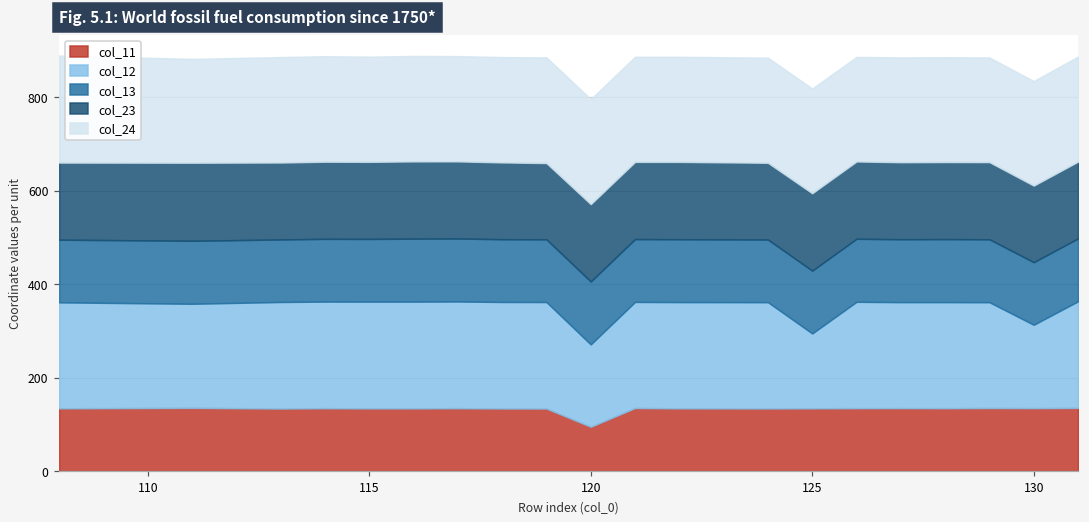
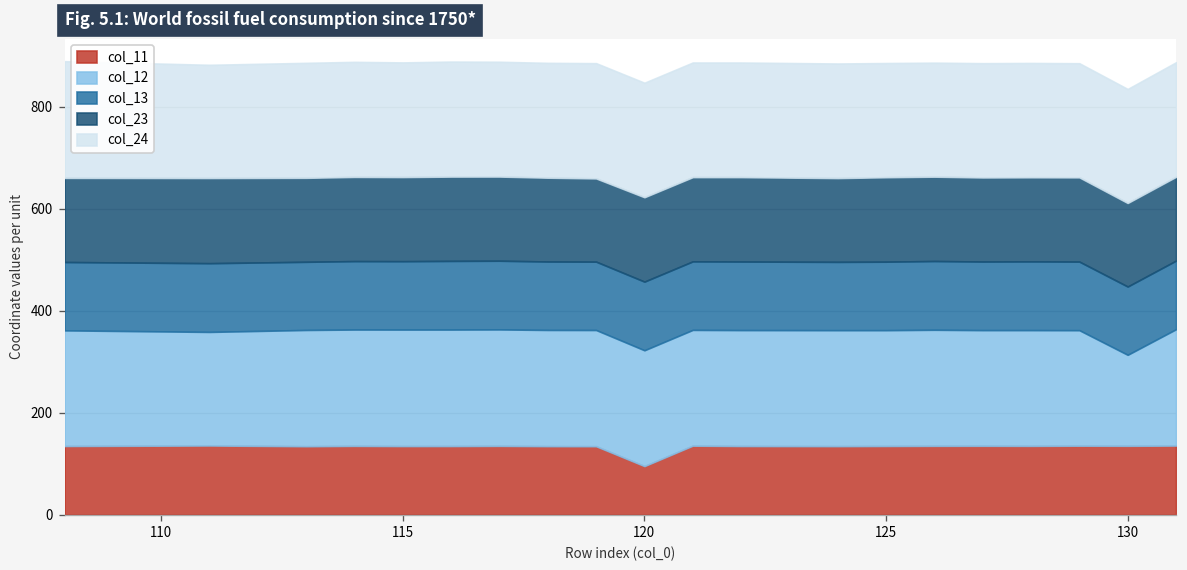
col_12, 120: 180 -> 230
col_12, 125: 160 -> 230
